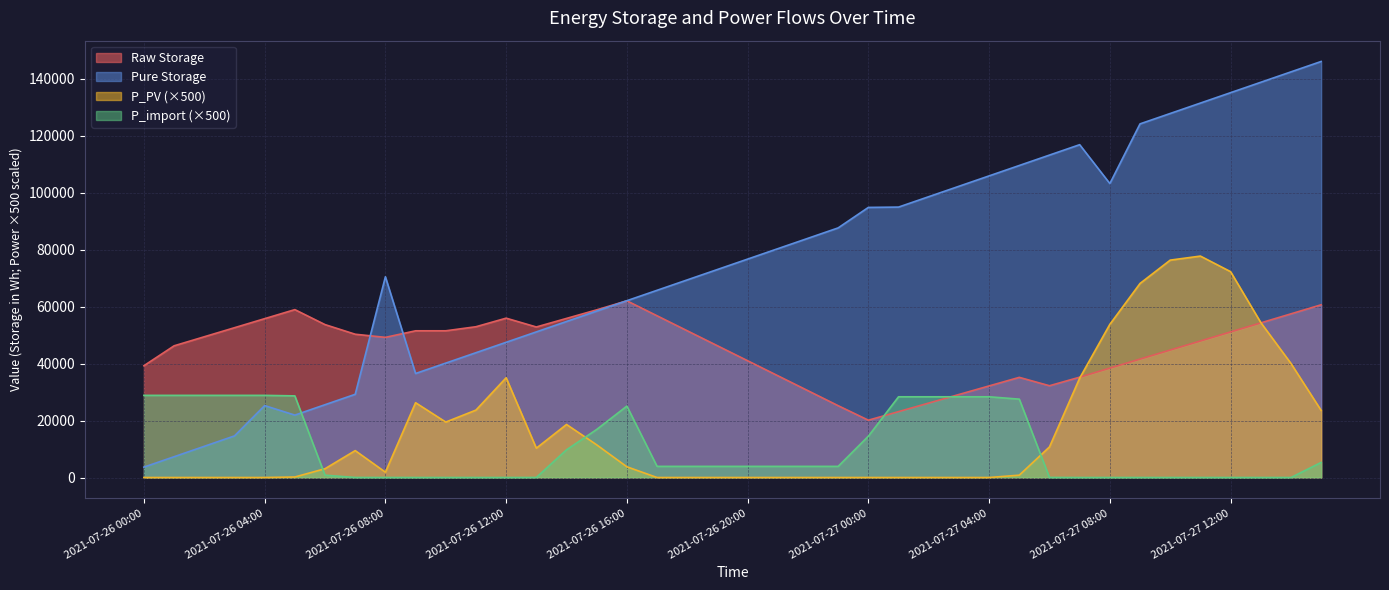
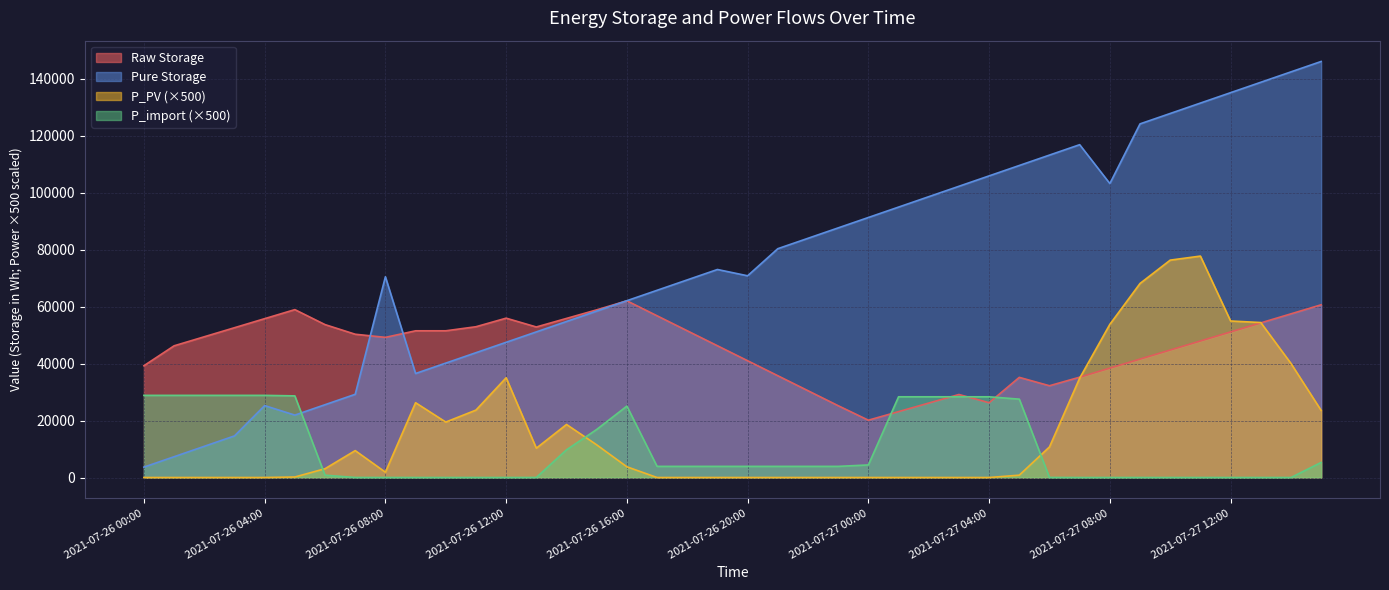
Pure Storage, 2021-07-26 20:00: 77000 -> 71000
Pure Storage, 2021-07-27 00:00: 95000 -> 91000
P_import (×500), 2021-07-27 00:00: 15000 -> 4000
Raw Storage, 2021-07-27 04:00: 32000 -> 26000
P_PV (×500), 2021-07-27 12:00: 72000 -> 55000
